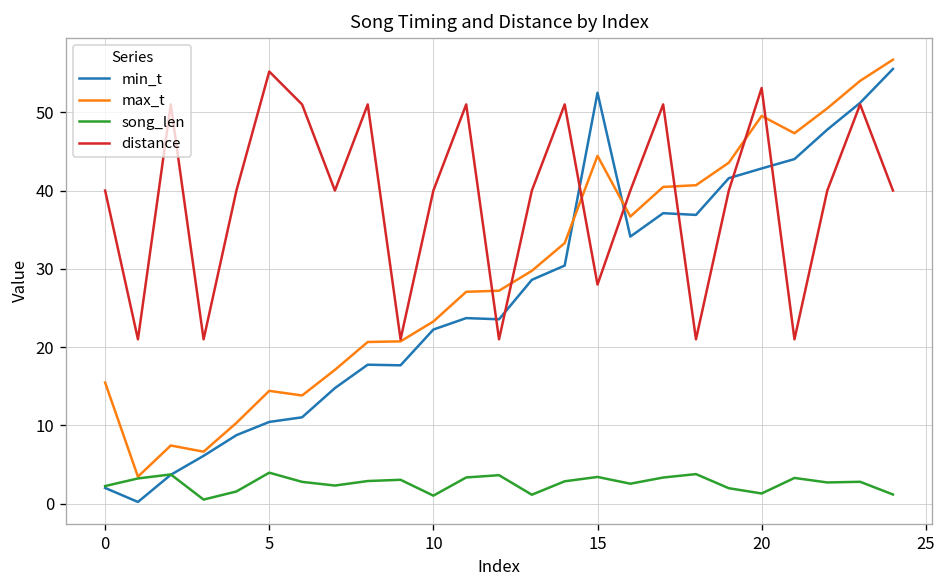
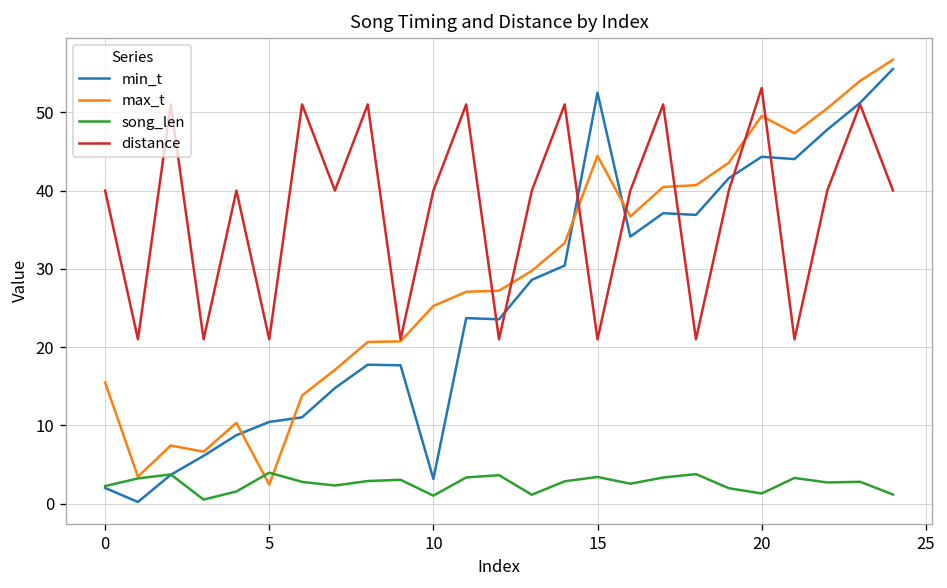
max_t, 5: 14 -> 2
distance, 5: 55 -> 21
min_t, 10: 22 -> 3
max_t, 10: 23 -> 25
distance, 15: 28 -> 21
min_t, 20: 43 -> 44
